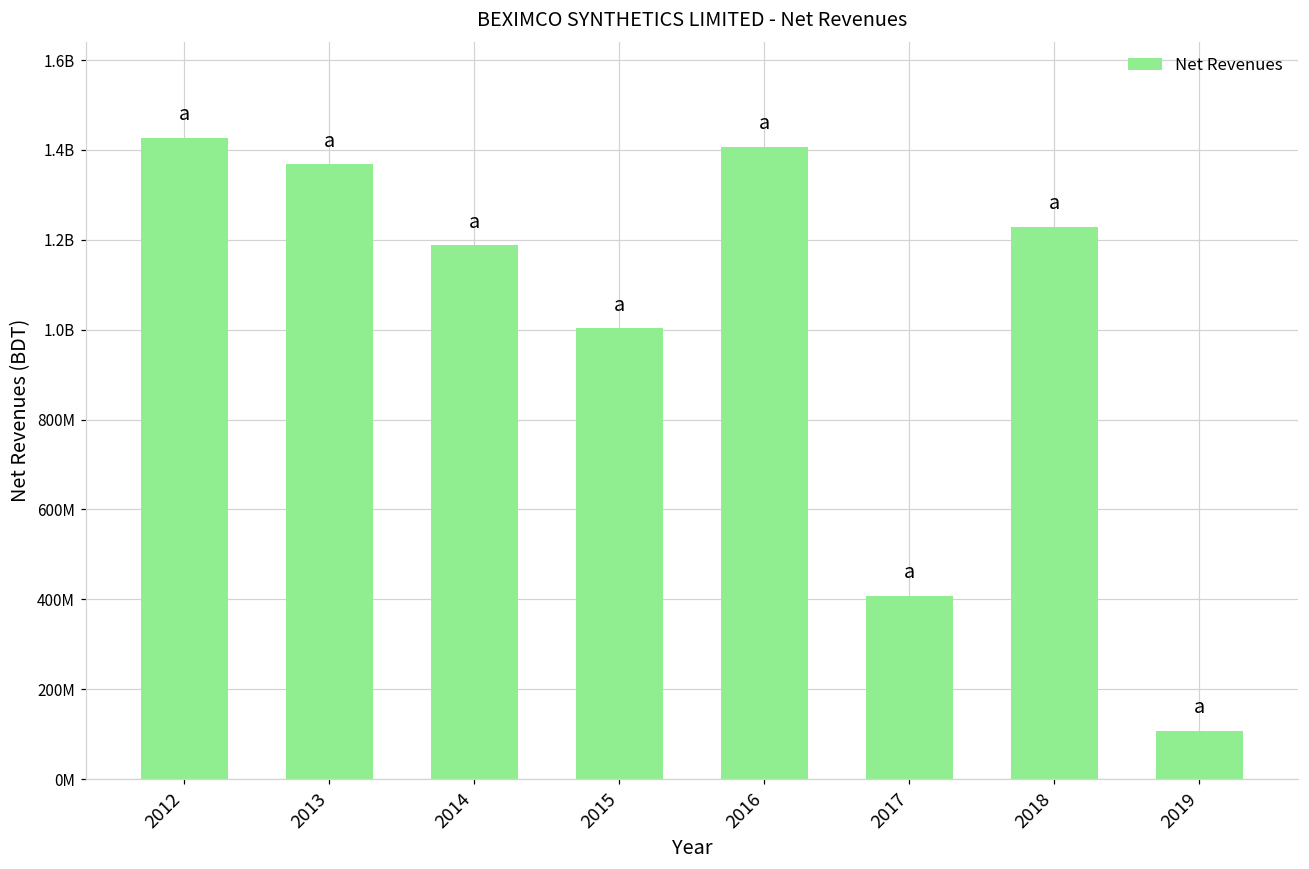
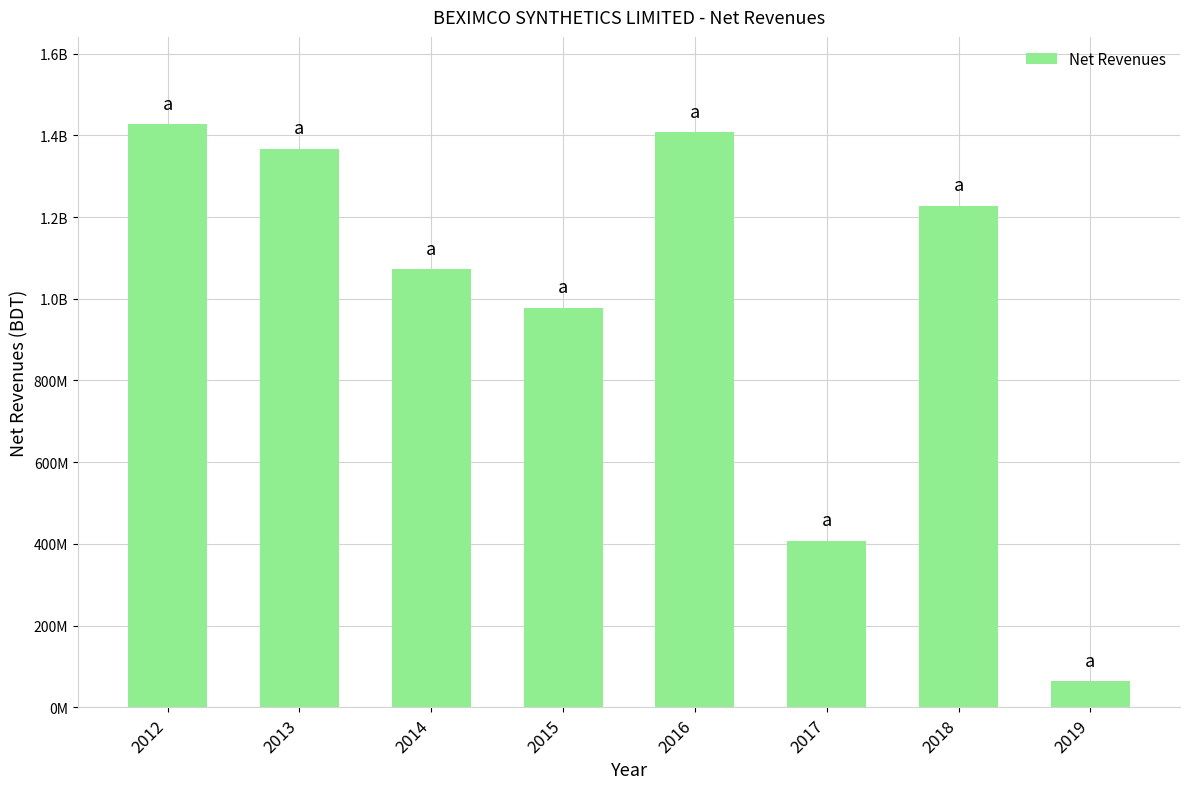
2014: 1190000000 -> 1070000000
2015: 1000000000 -> 980000000
2019: 110000000 -> 60000000
